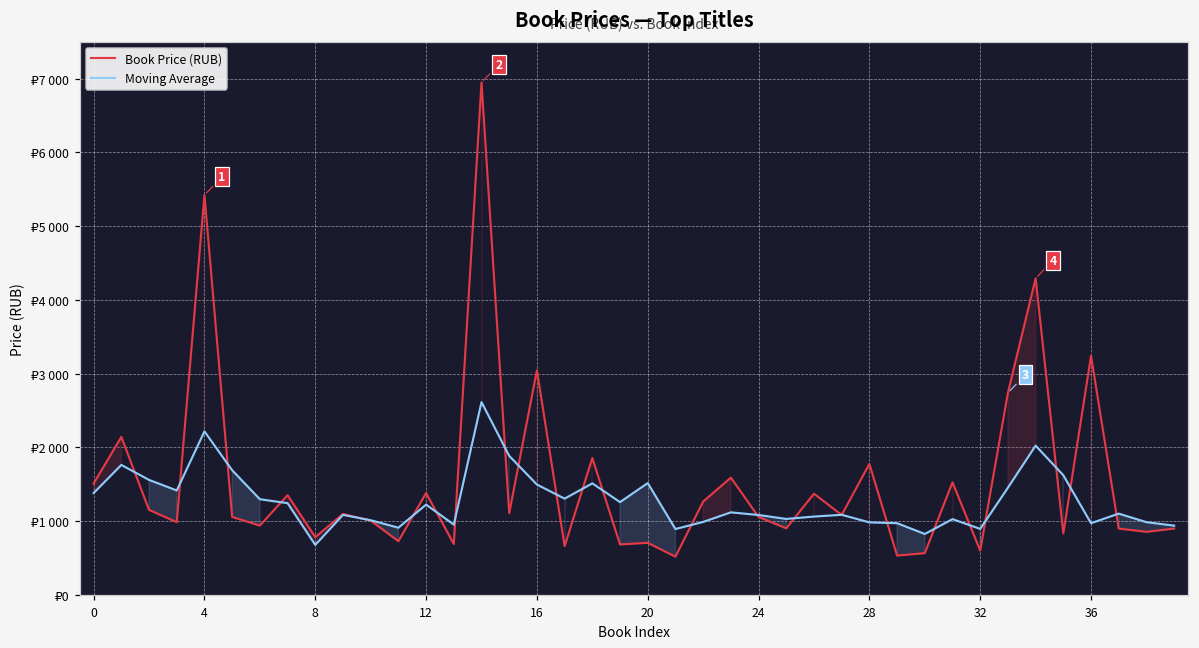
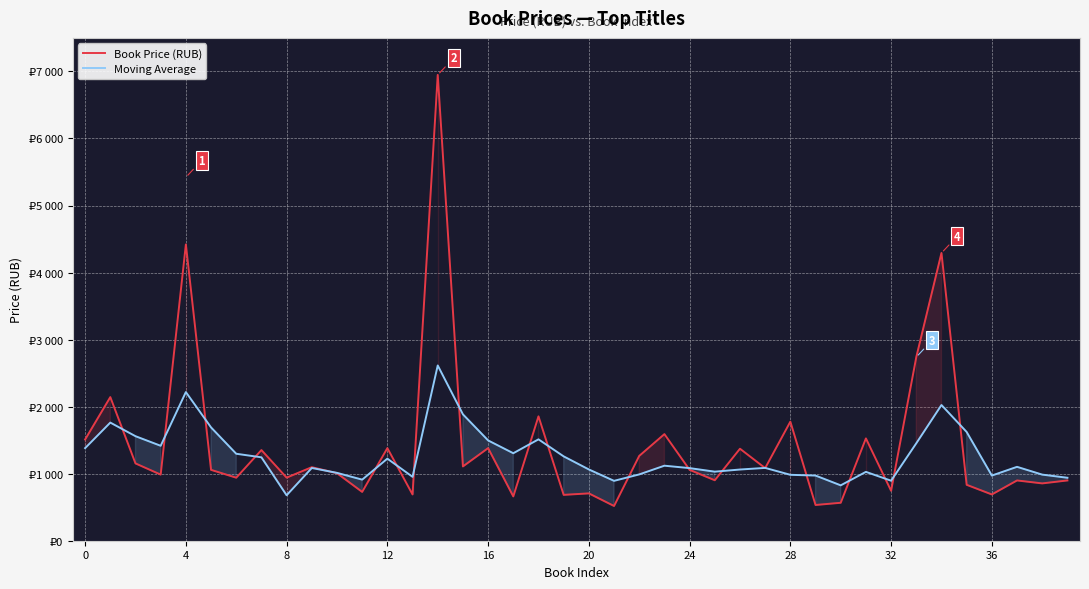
Book Price (RUB), 4: ₽5400 -> ₽4400
Book Price (RUB), 8: ₽800 -> ₽900
Book Price (RUB), 16: ₽3000 -> ₽1400
Moving Average, 20: ₽1500 -> ₽1100
Book Price (RUB), 32: ₽600 -> ₽700
Book Price (RUB), 36: ₽3200 -> ₽700
